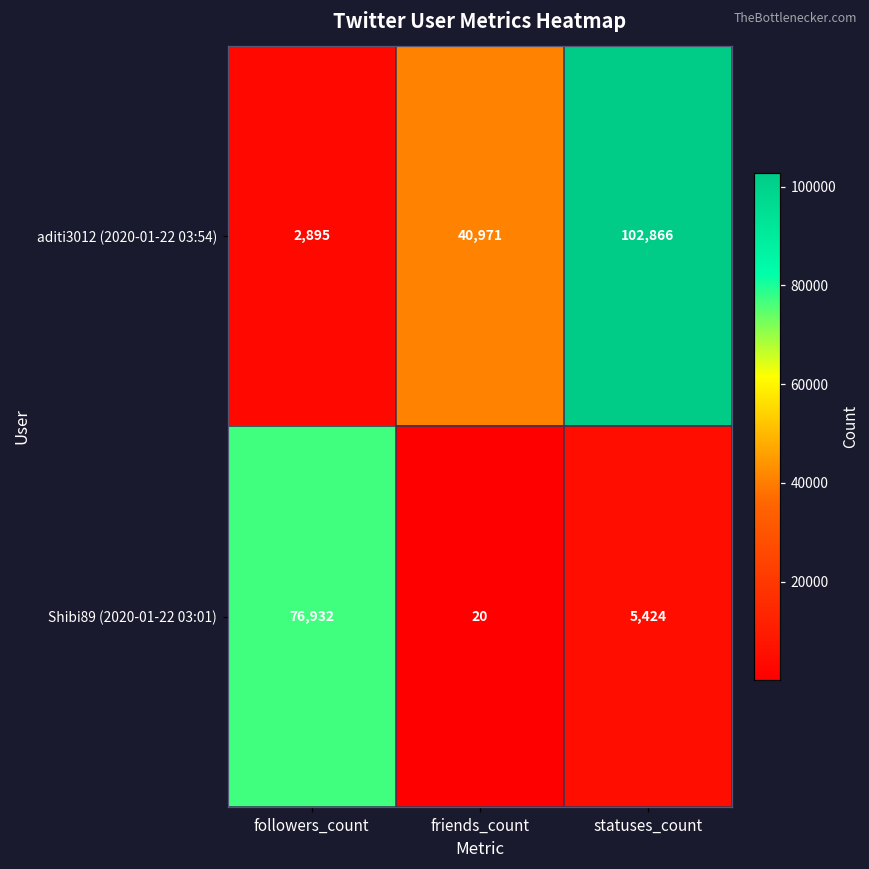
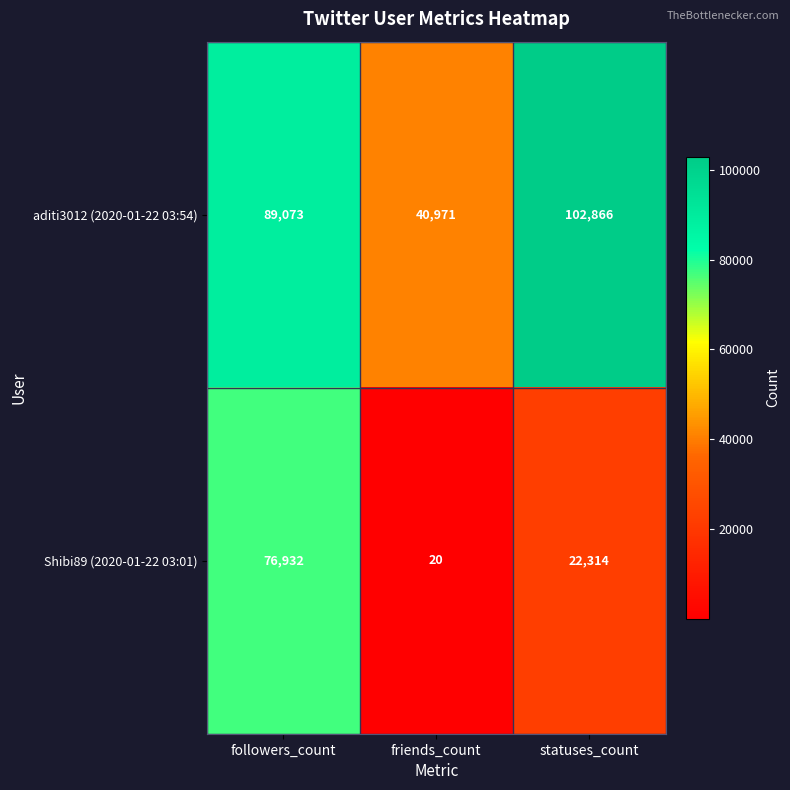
aditi3012 (2020-01-22 03:54), followers_count: 2,895 -> 89,073
Shibi89 (2020-01-22 03:01), statuses_count: 5,424 -> 22,314
